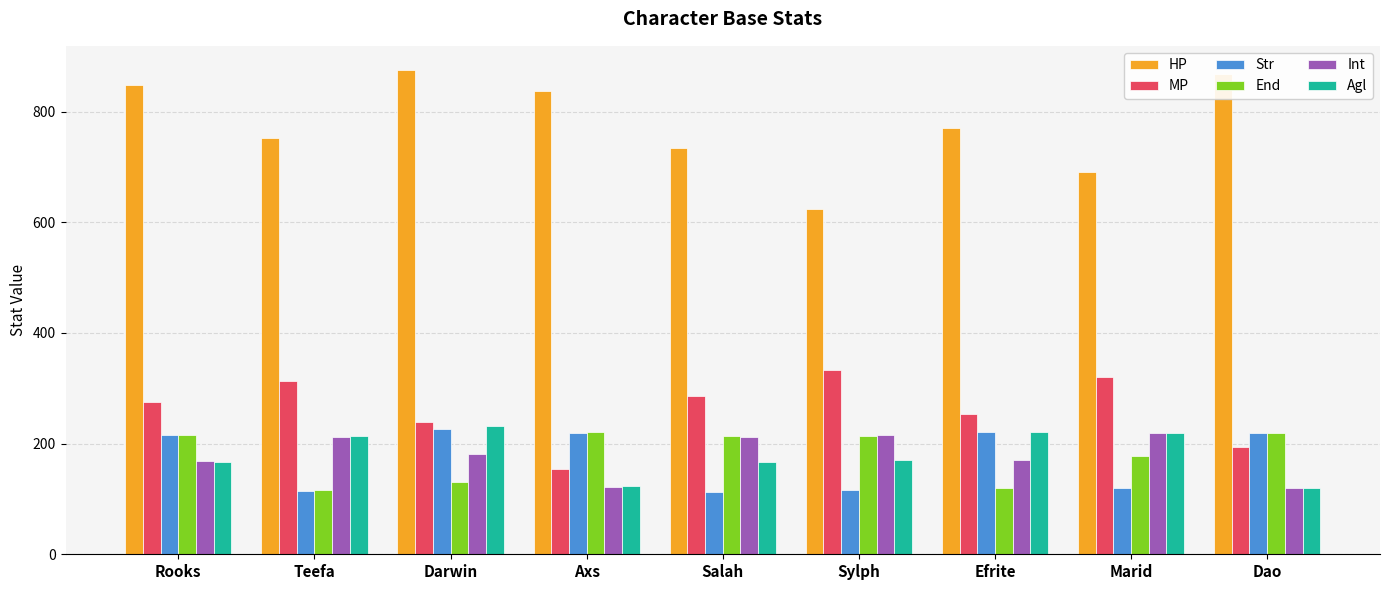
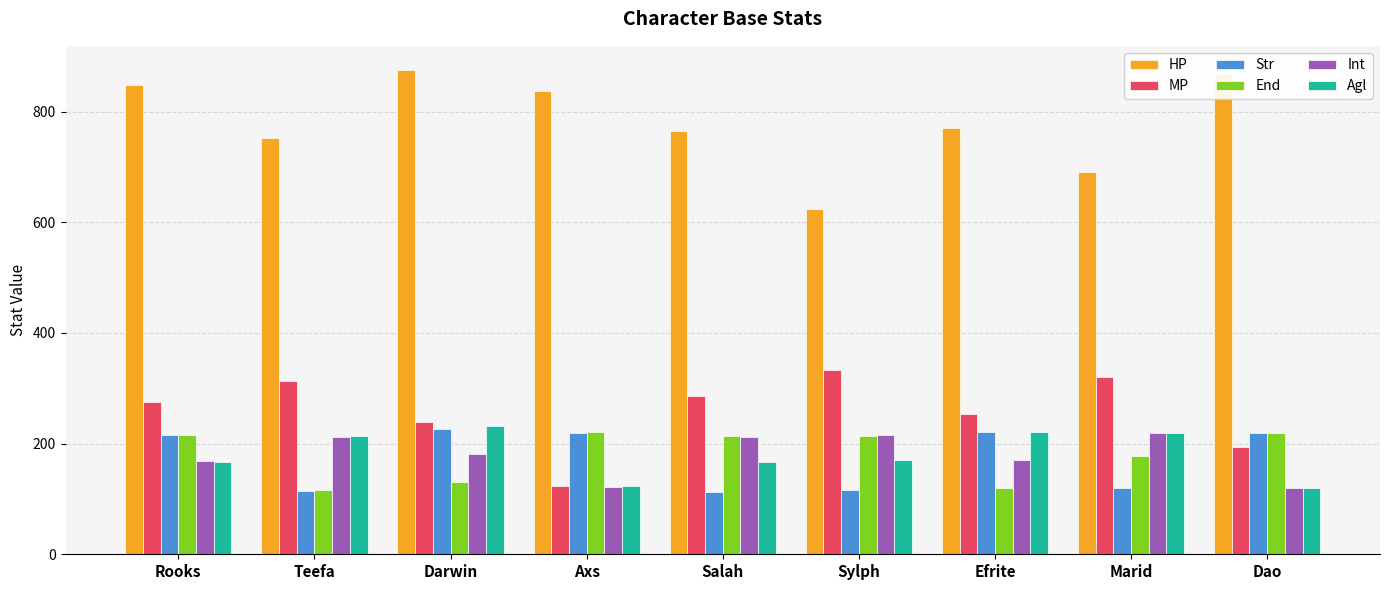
MP, Axs: 150 -> 120
HP, Salah: 740 -> 760
